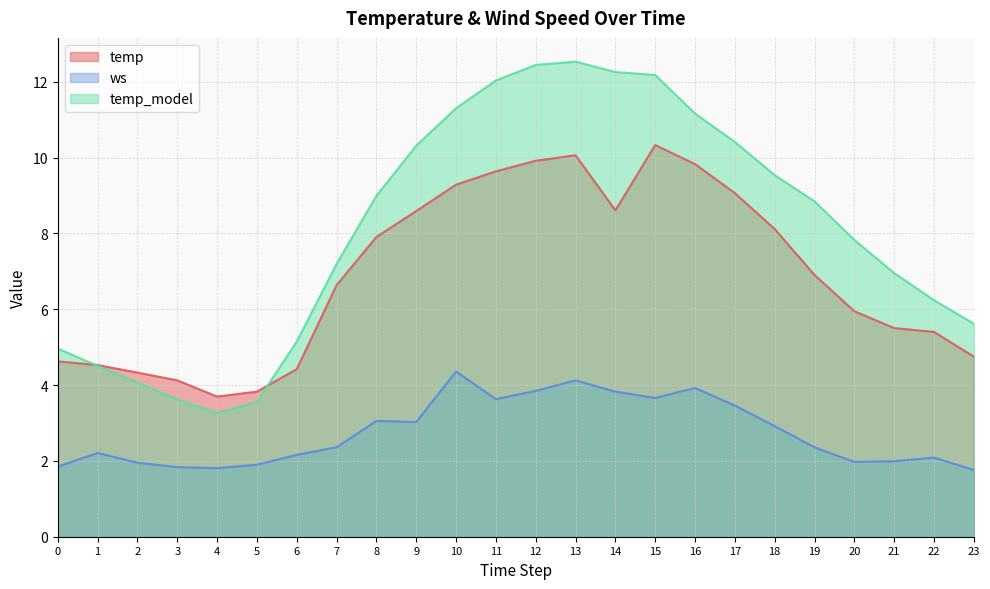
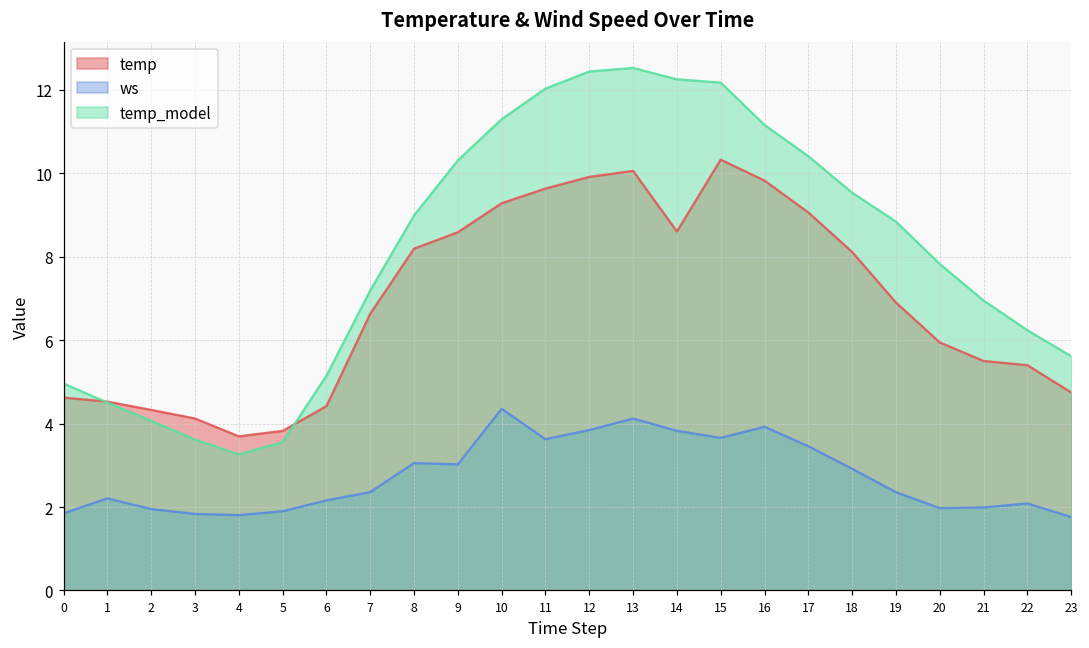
temp, 8: 7.9 -> 8.2
